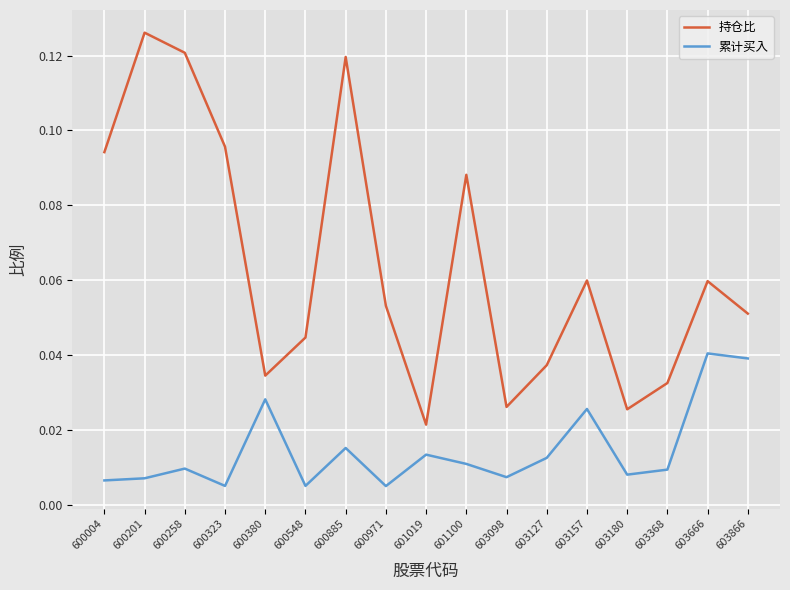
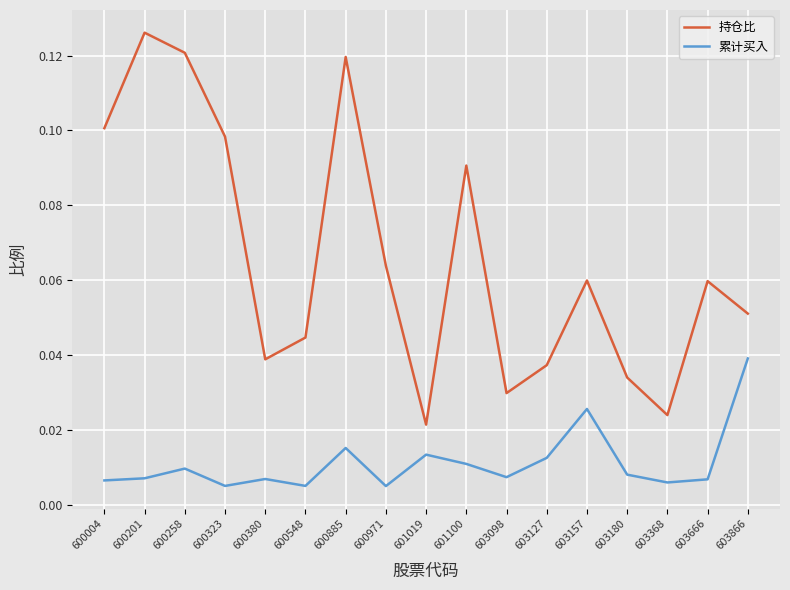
持仓比, 600004: 0.094 -> 0.101
持仓比, 600323: 0.096 -> 0.098
持仓比, 600380: 0.035 -> 0.039
累计买入, 600380: 0.028 -> 0.007
持仓比, 600971: 0.053 -> 0.064
持仓比, 601100: 0.088 -> 0.091
持仓比, 603098: 0.026 -> 0.030
持仓比, 603180: 0.026 -> 0.034
持仓比, 603368: 0.033 -> 0.024
累计买入, 603368: 0.009 -> 0.006
累计买入, 603666: 0.040 -> 0.007
